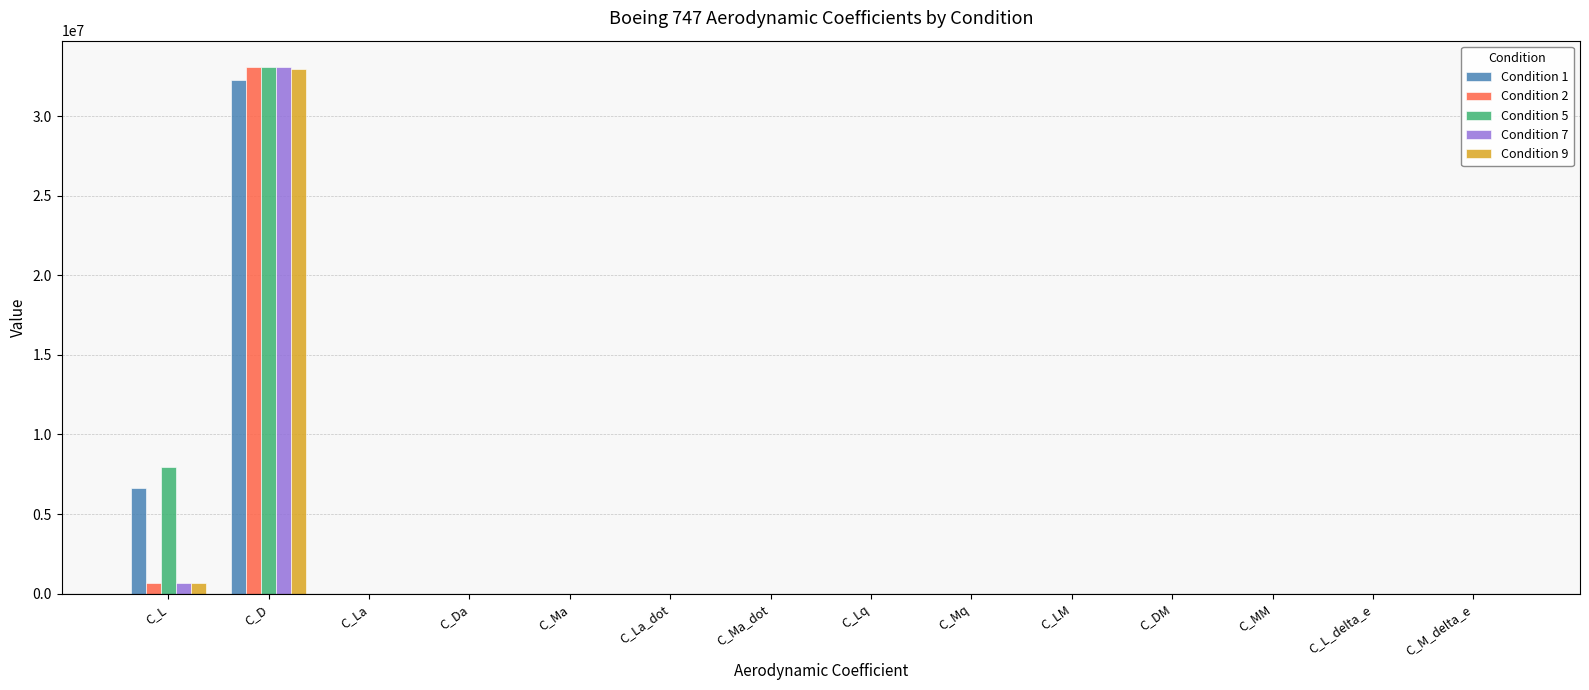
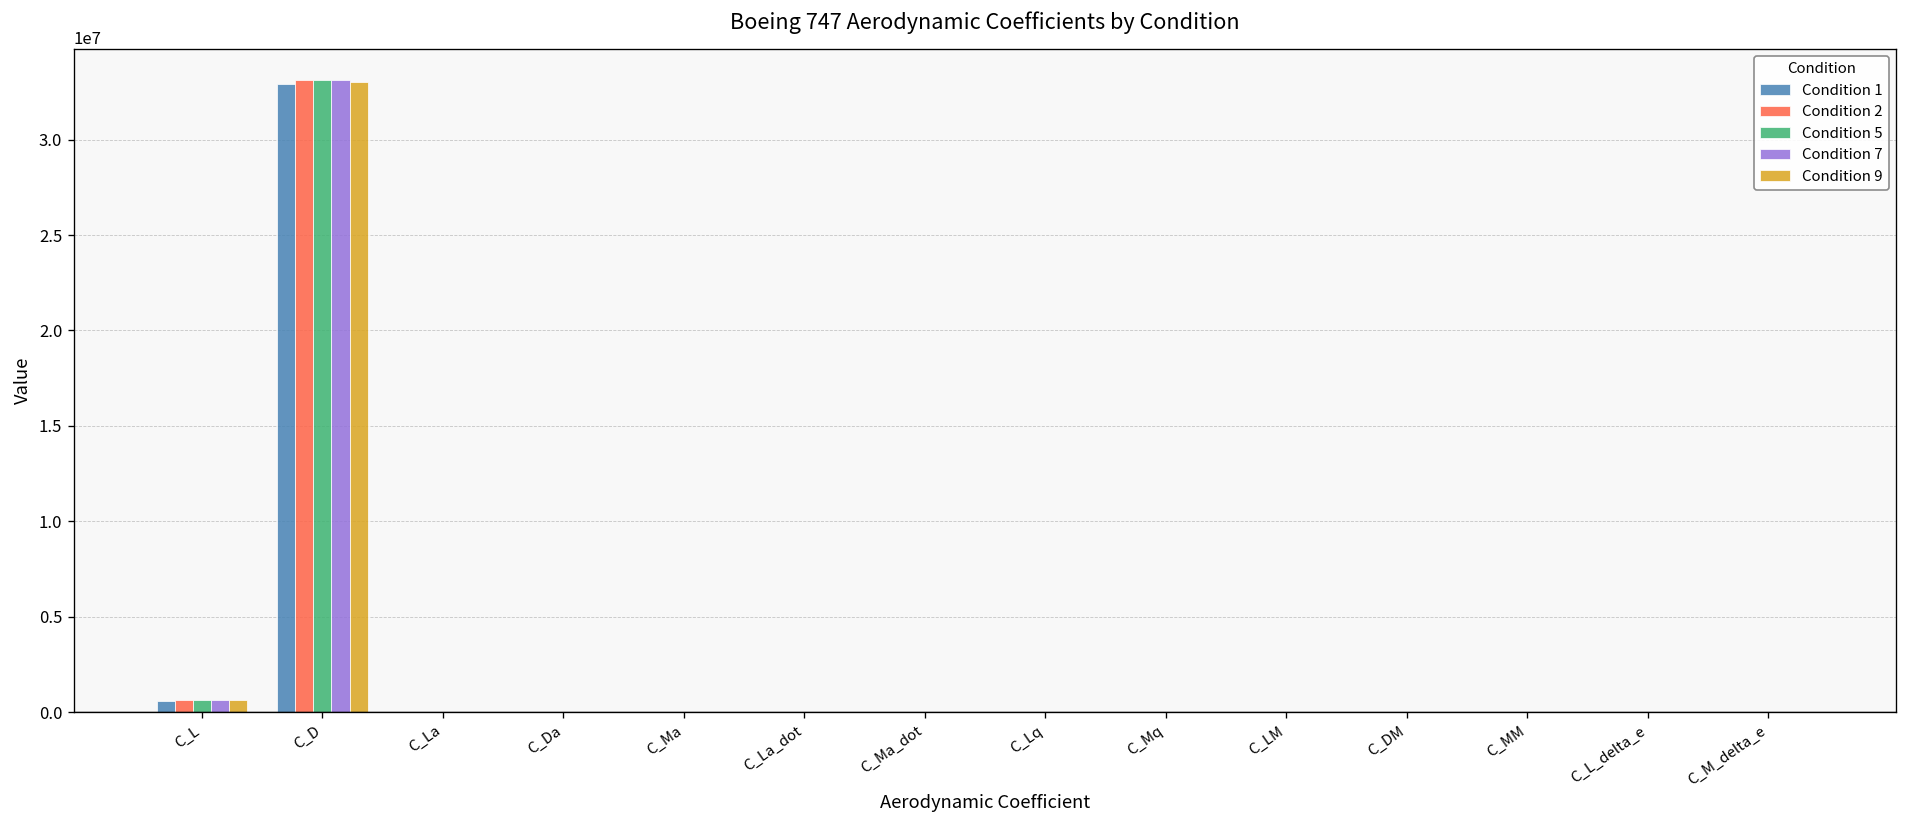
Condition 1, C_L: 6600000 -> 600000
Condition 5, C_L: 8000000 -> 600000
Condition 1, C_D: 32300000 -> 32900000
